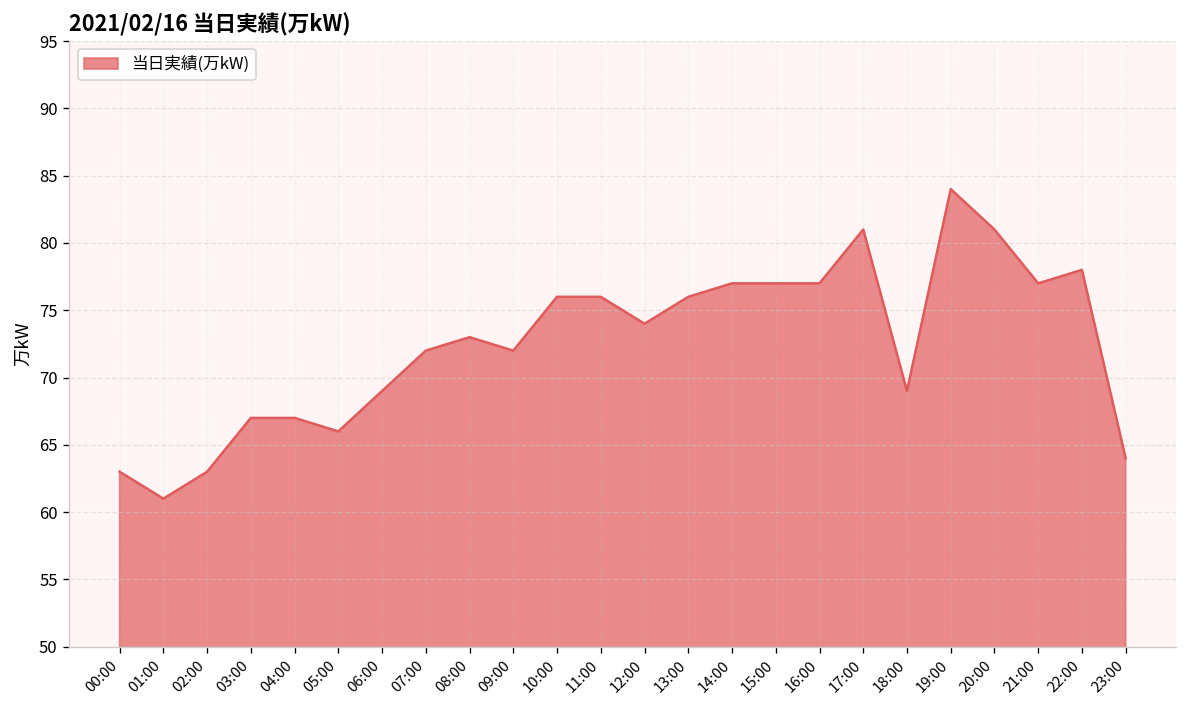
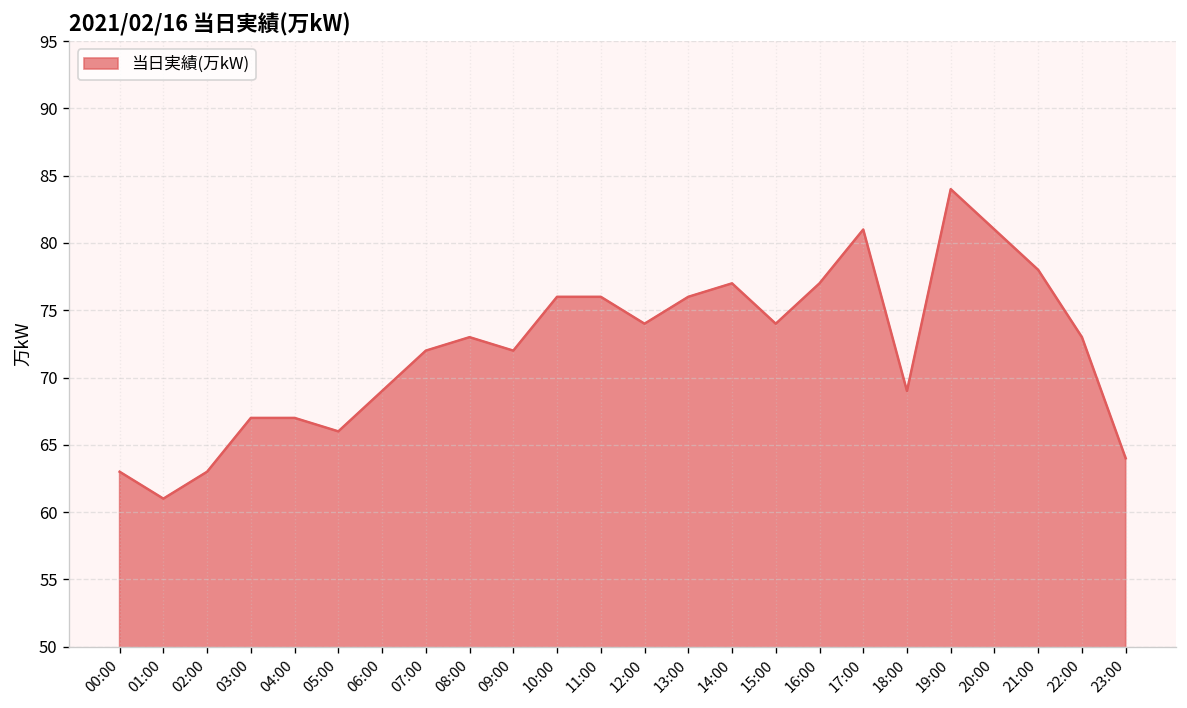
15:00: 77 -> 74
21:00: 77 -> 78
22:00: 78 -> 73
